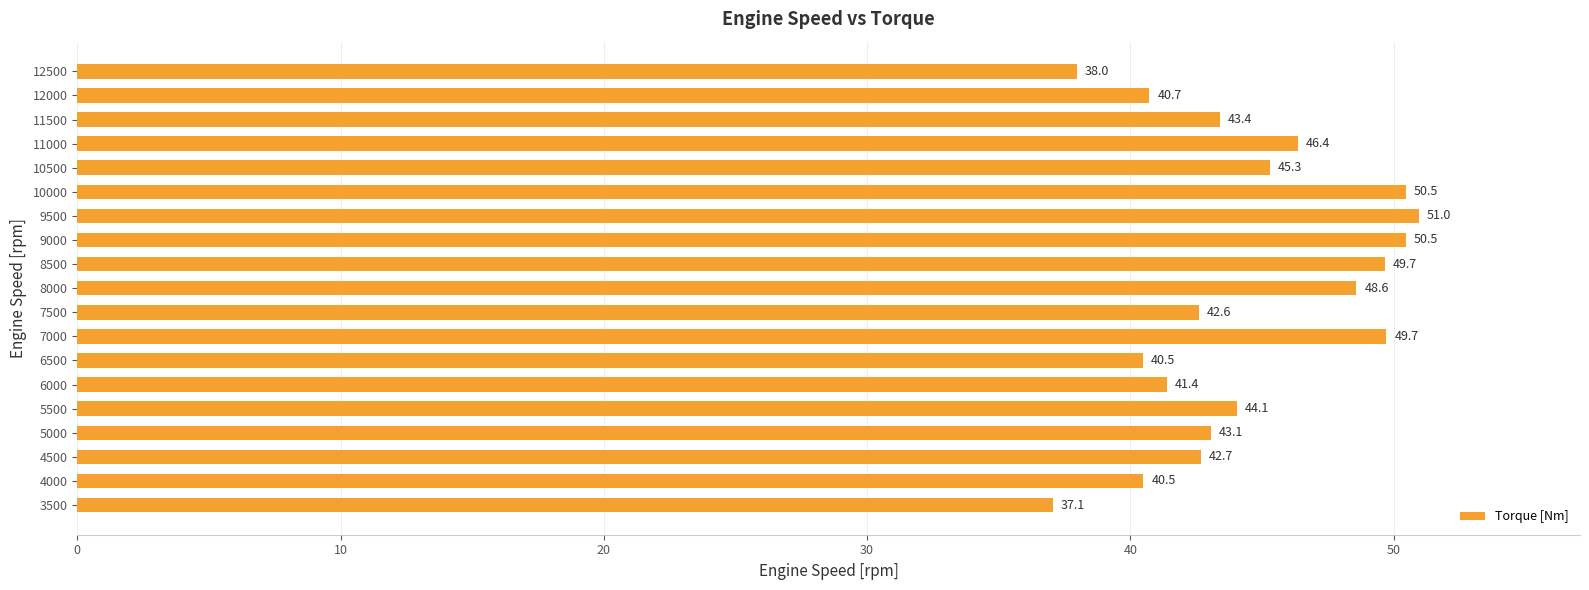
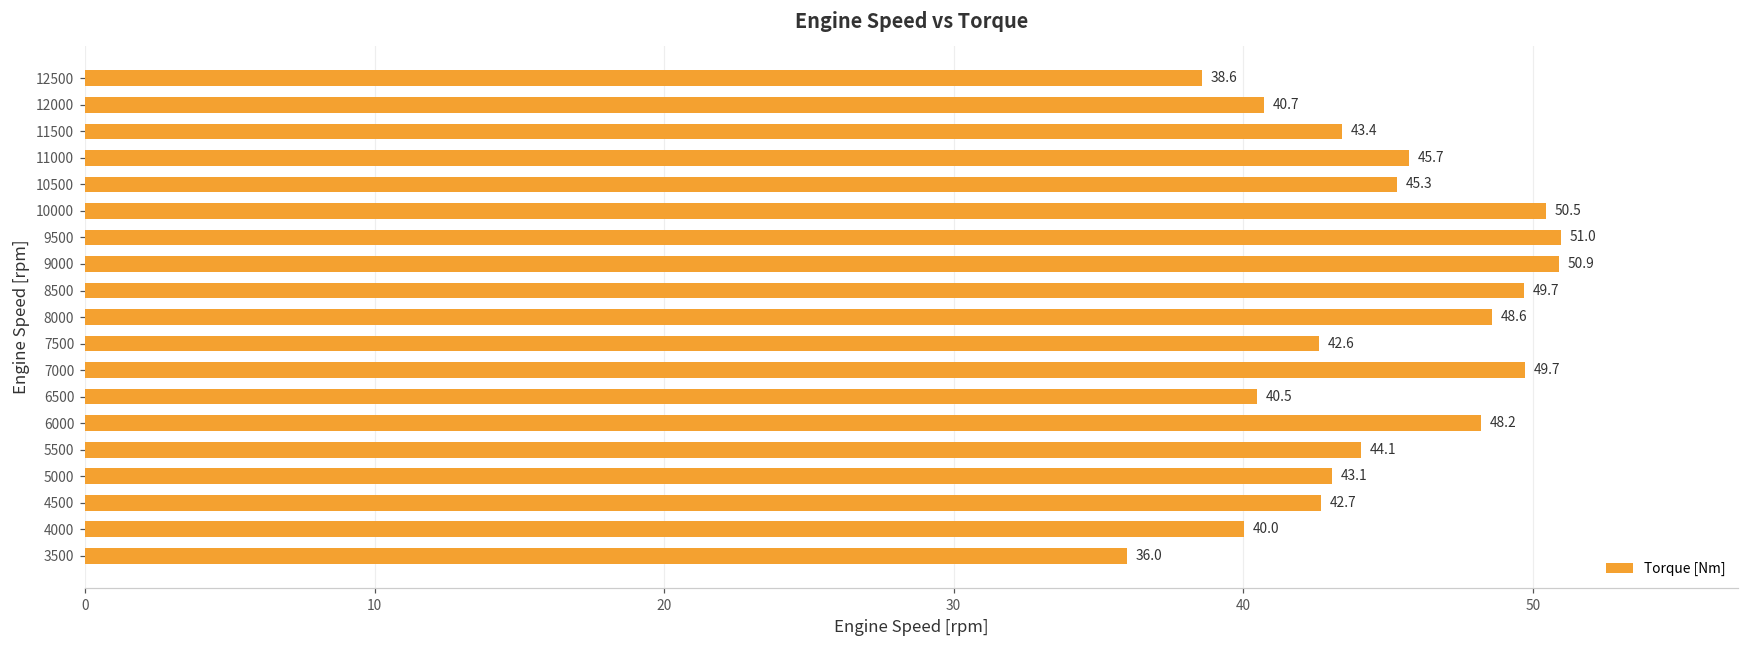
12500: 38.0 -> 38.6
11000: 46.4 -> 45.7
9000: 50.5 -> 50.9
6000: 41.4 -> 48.2
4000: 40.5 -> 40.0
3500: 37.1 -> 36.0
